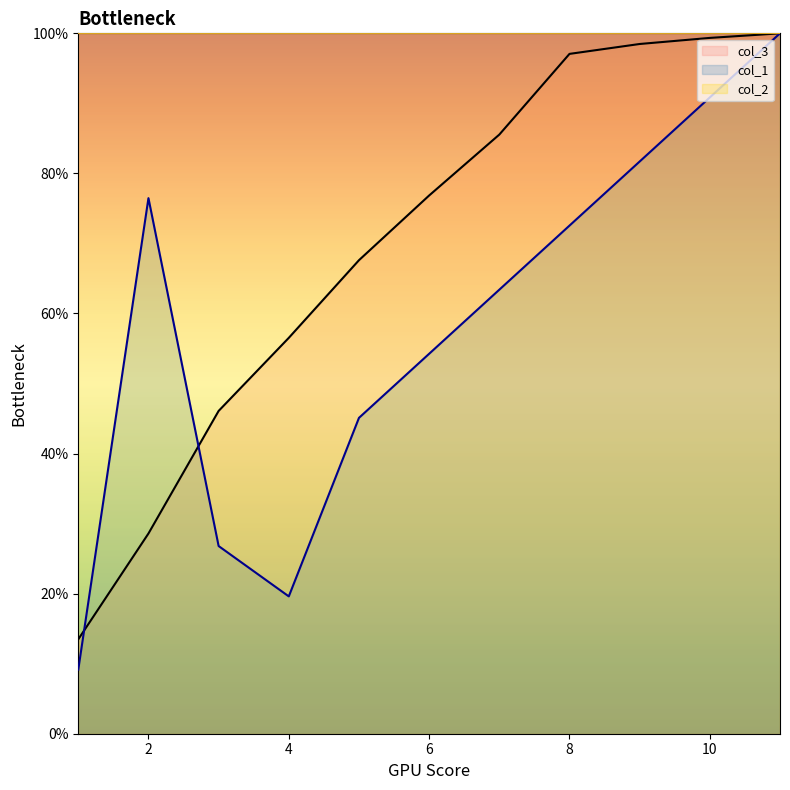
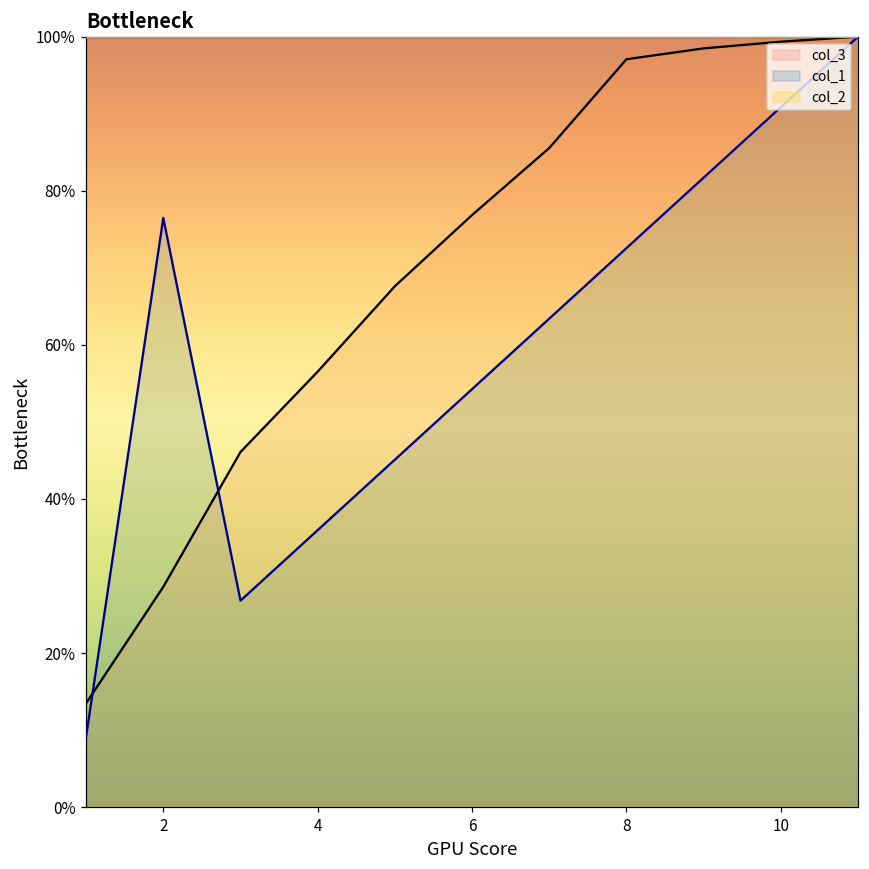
col_1, 4: 20% -> 36%
